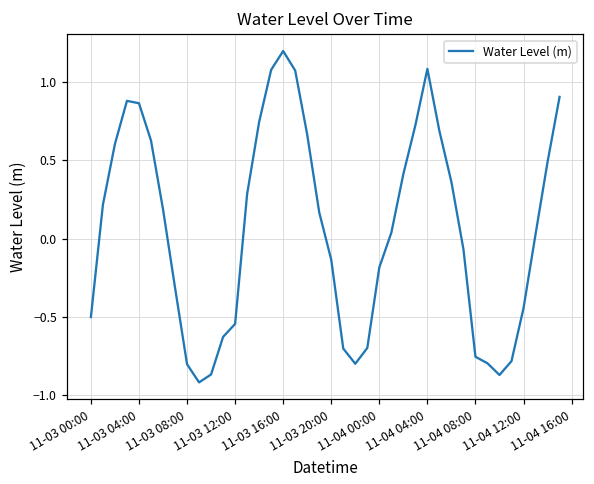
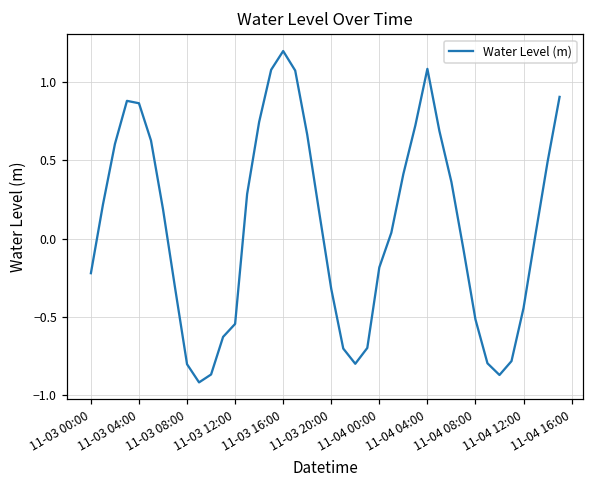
11-03 00:00: -0.50 -> -0.22
11-03 20:00: -0.13 -> -0.32
11-04 08:00: -0.75 -> -0.52
